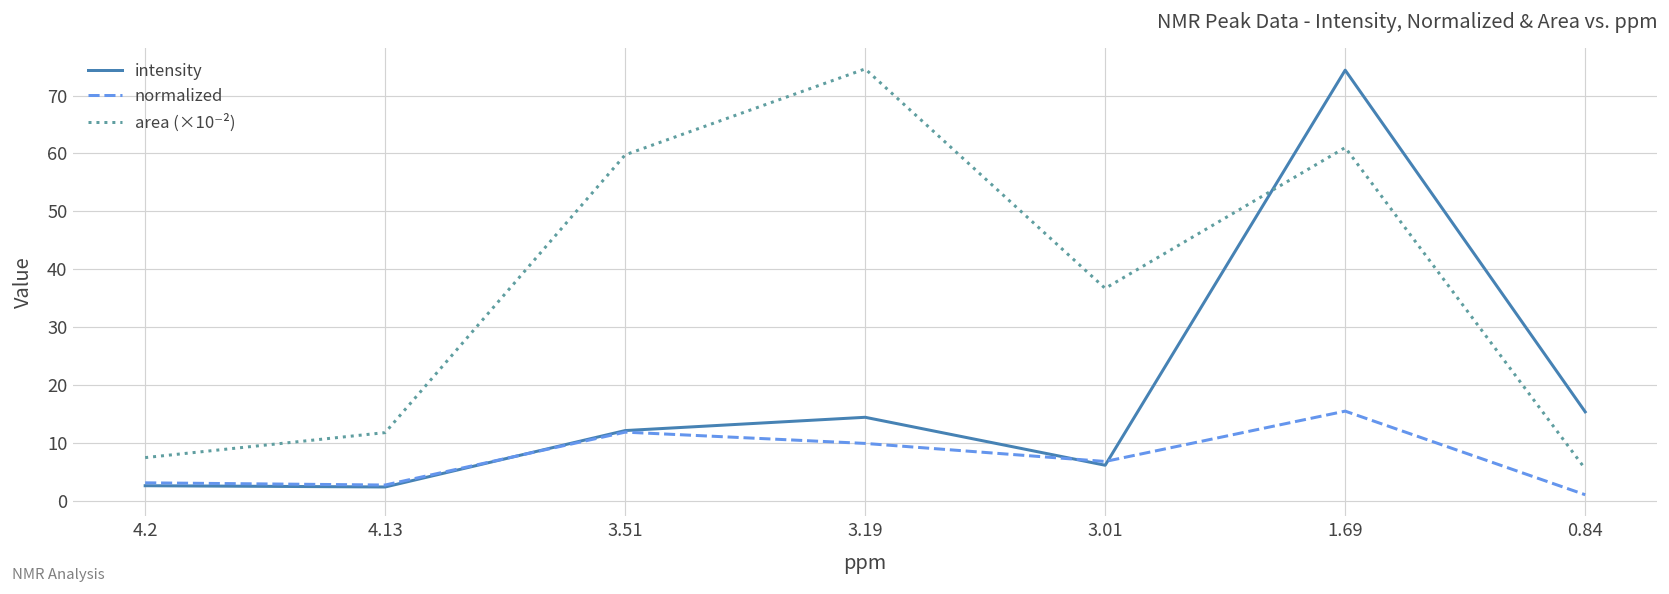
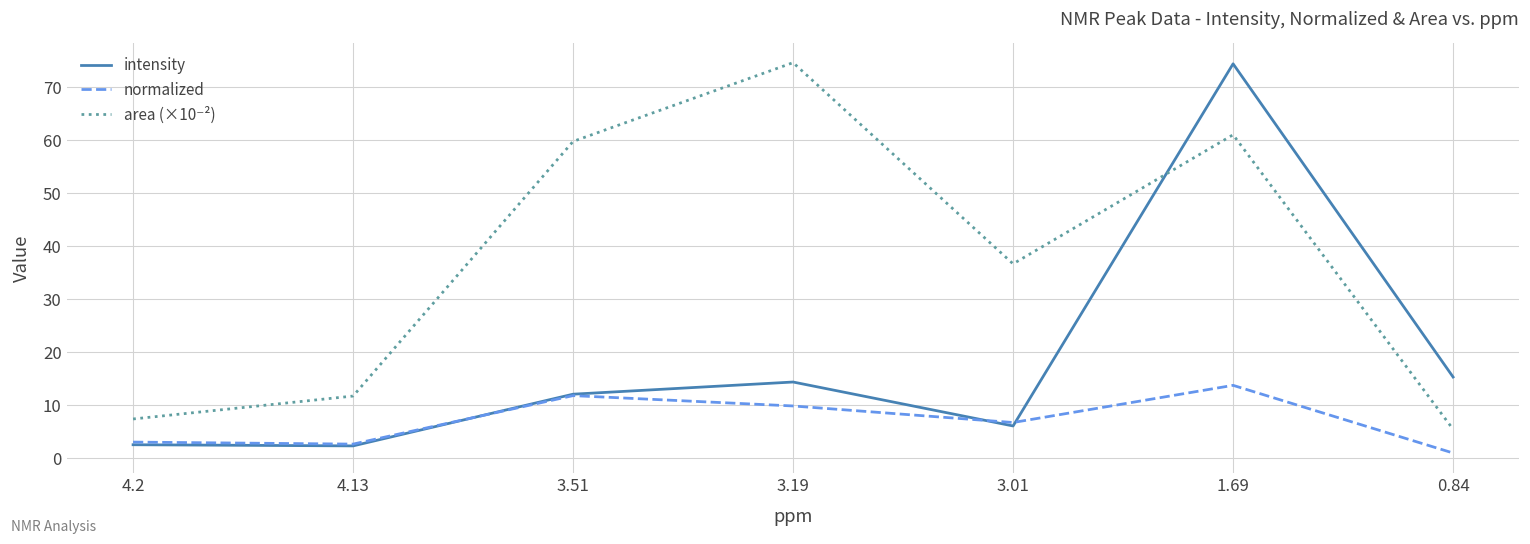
normalized, 1.69: 15 -> 14
